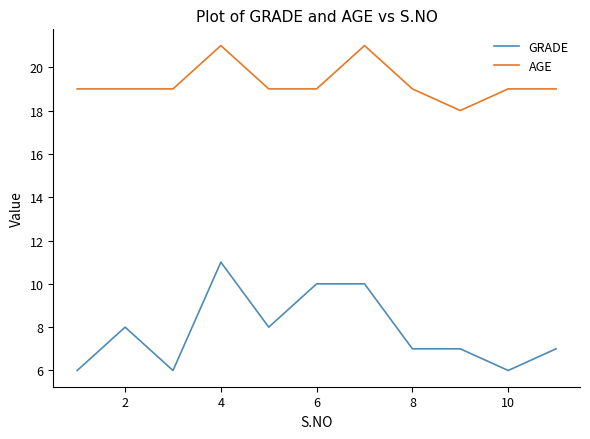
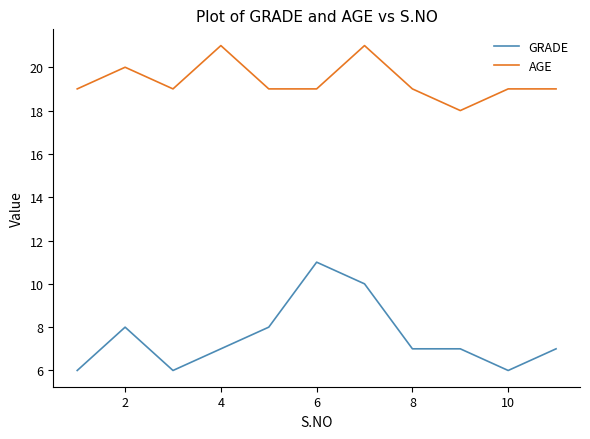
AGE, 2: 19 -> 20
GRADE, 4: 11 -> 7
GRADE, 6: 10 -> 11
